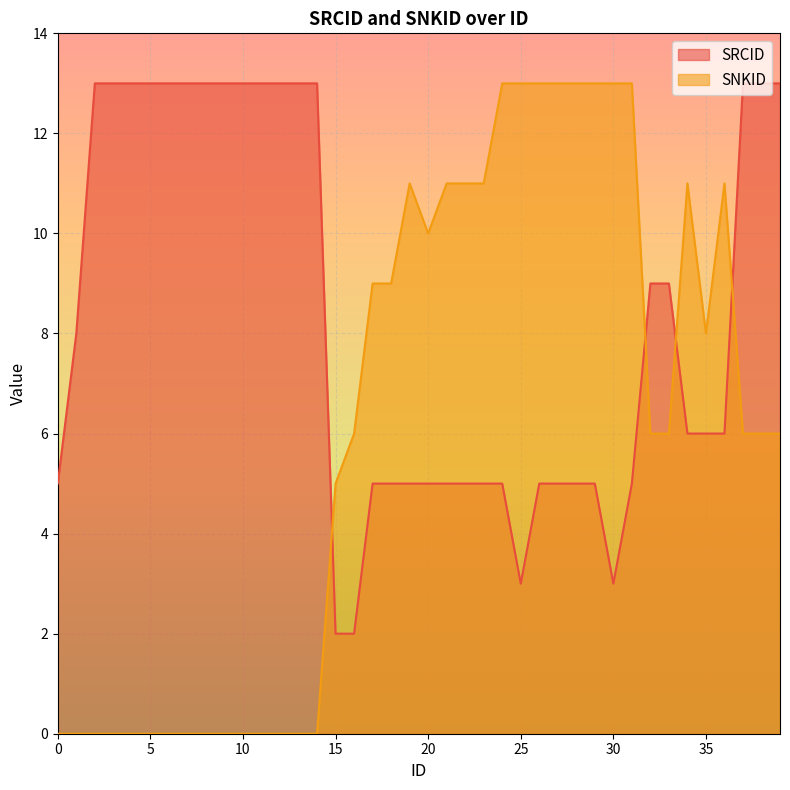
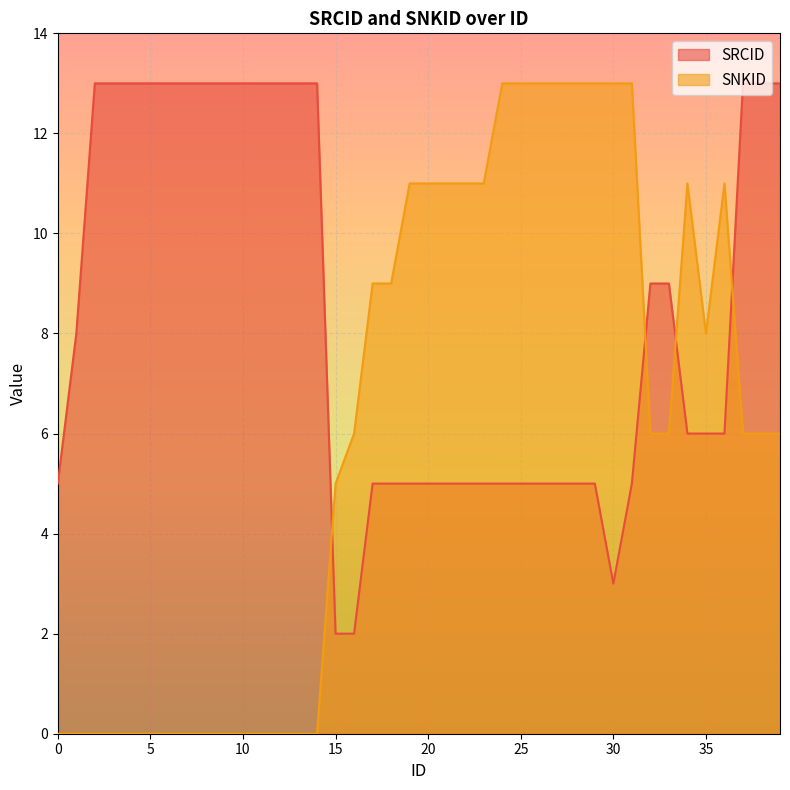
SNKID, 20: 10 -> 11
SRCID, 25: 3 -> 5
